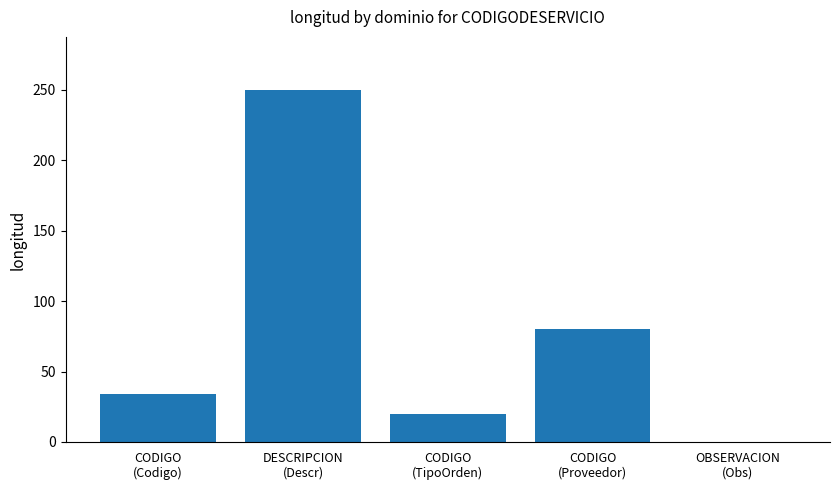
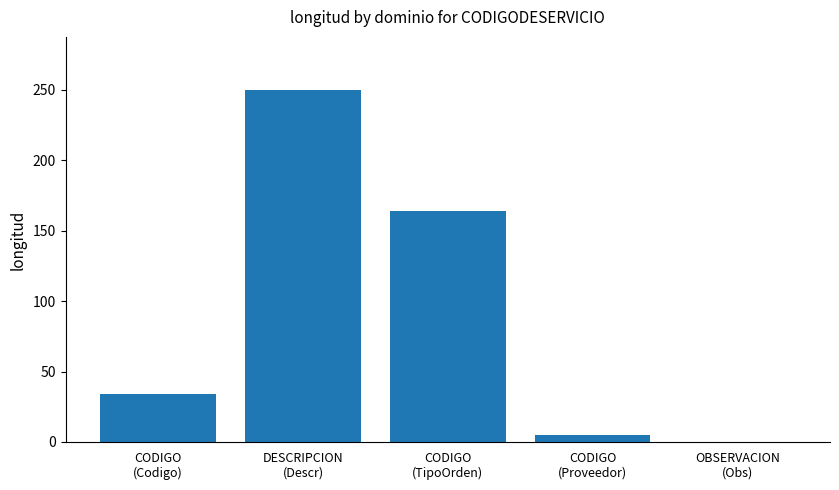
CODIGO (TipoOrden): 20 -> 164
CODIGO (Proveedor): 80 -> 5
